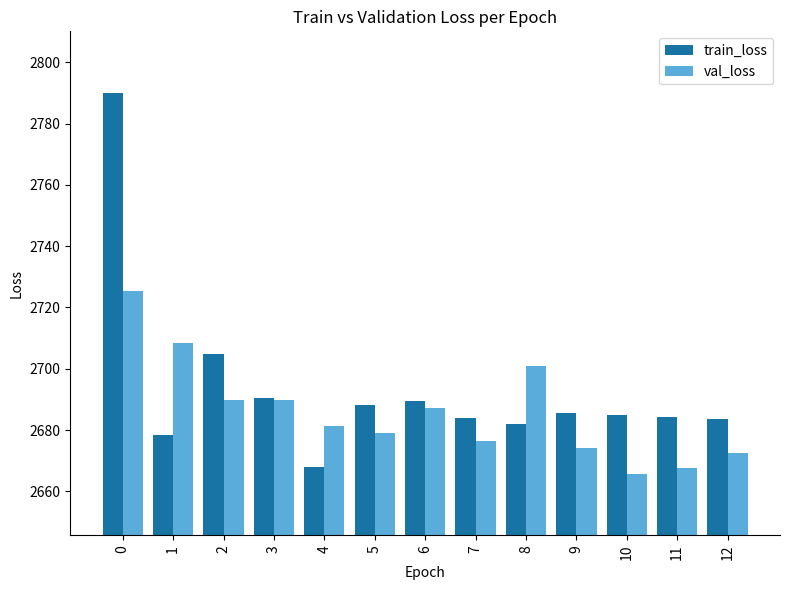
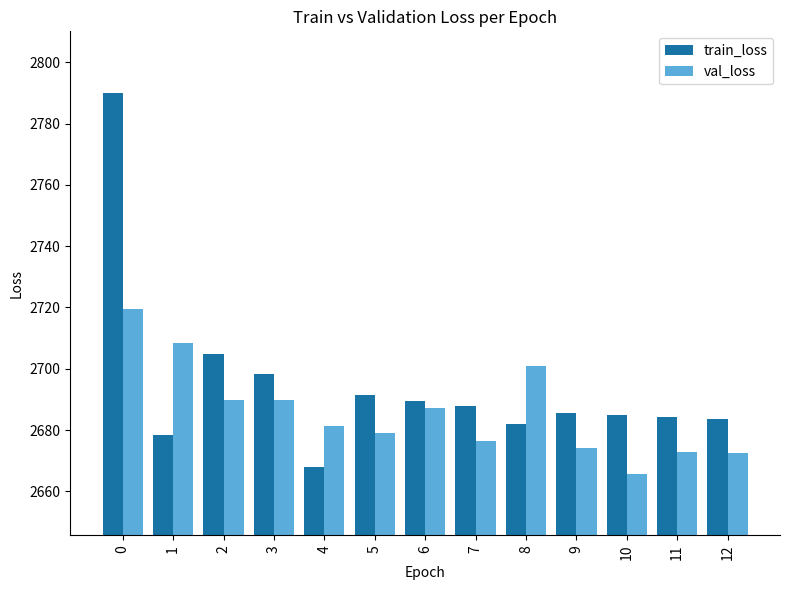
val_loss, 0: 2725 -> 2719
train_loss, 3: 2690 -> 2698
train_loss, 5: 2688 -> 2691
train_loss, 7: 2684 -> 2688
val_loss, 11: 2668 -> 2673
